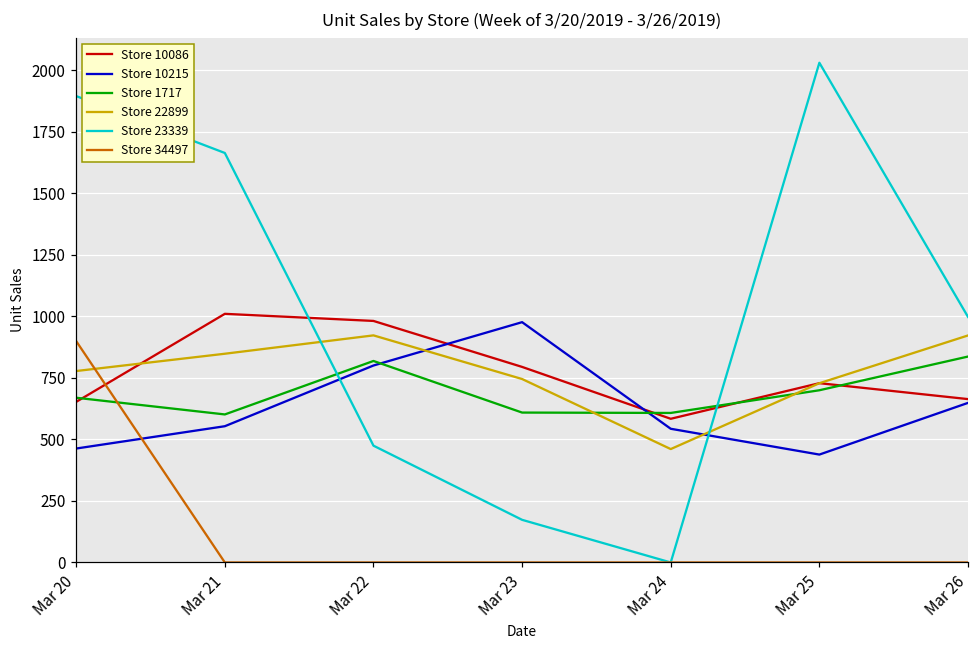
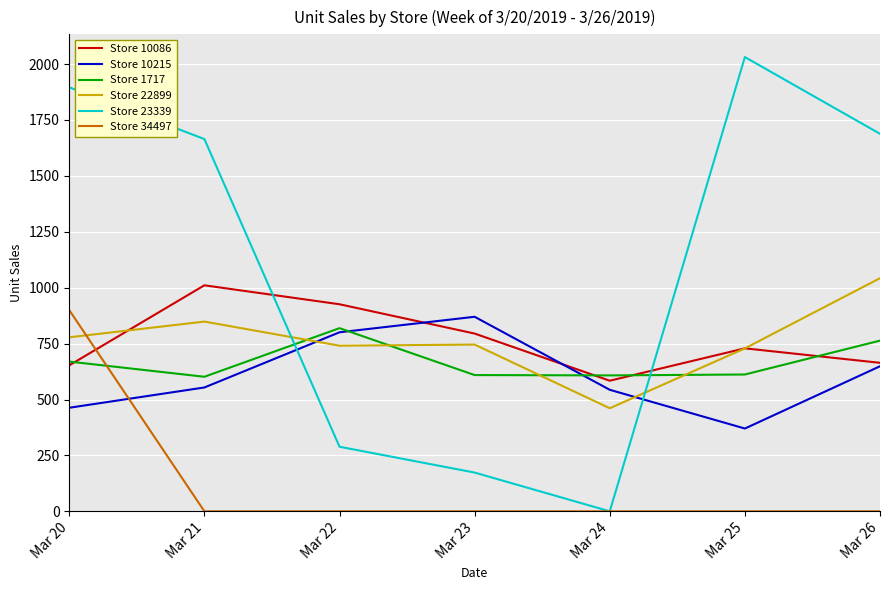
Store 10086, Mar 22: 980 -> 930
Store 22899, Mar 22: 920 -> 740
Store 23339, Mar 22: 470 -> 290
Store 10215, Mar 23: 980 -> 870
Store 10215, Mar 25: 440 -> 370
Store 1717, Mar 25: 700 -> 610
Store 1717, Mar 26: 840 -> 760
Store 22899, Mar 26: 920 -> 1040
Store 23339, Mar 26: 1000 -> 1690
